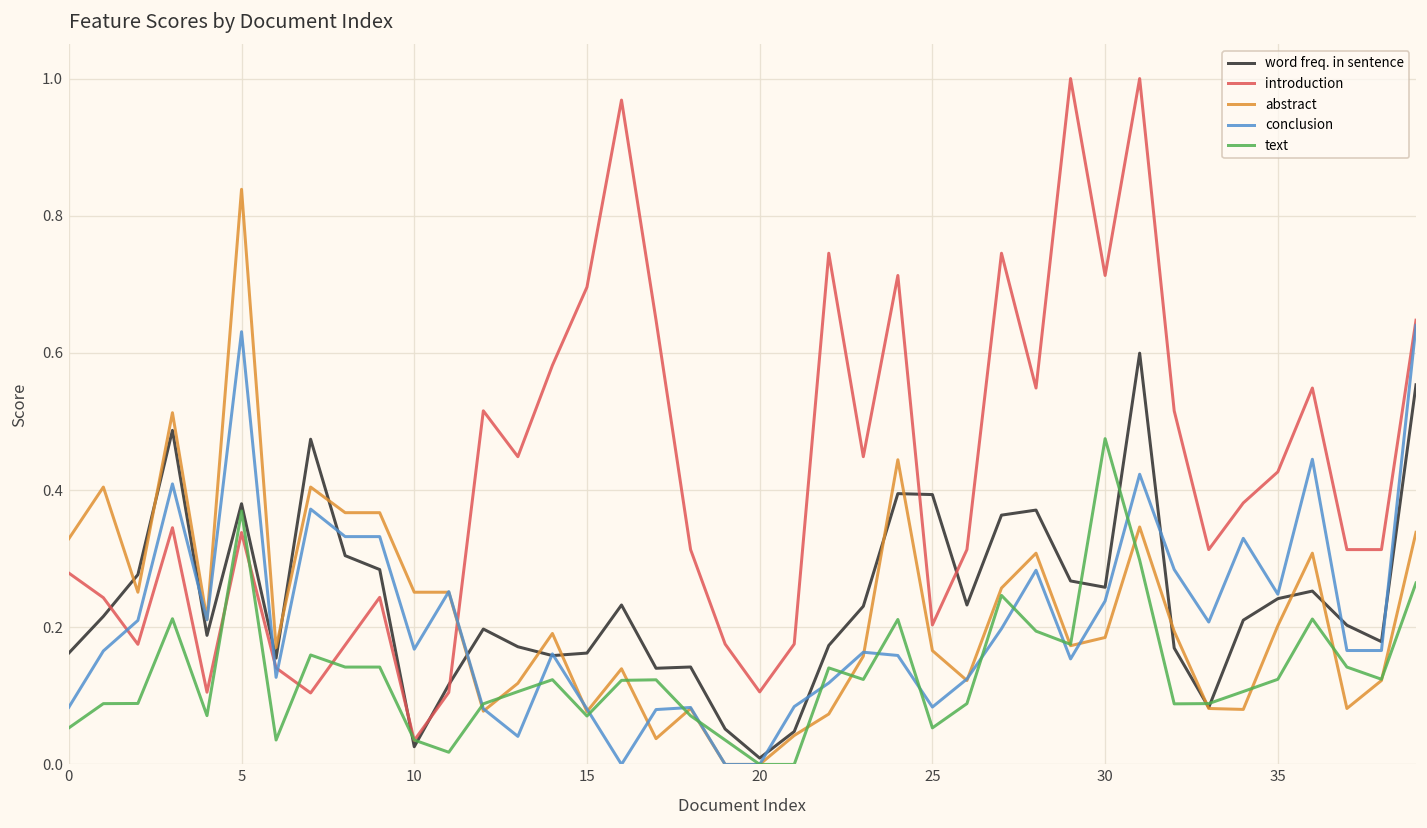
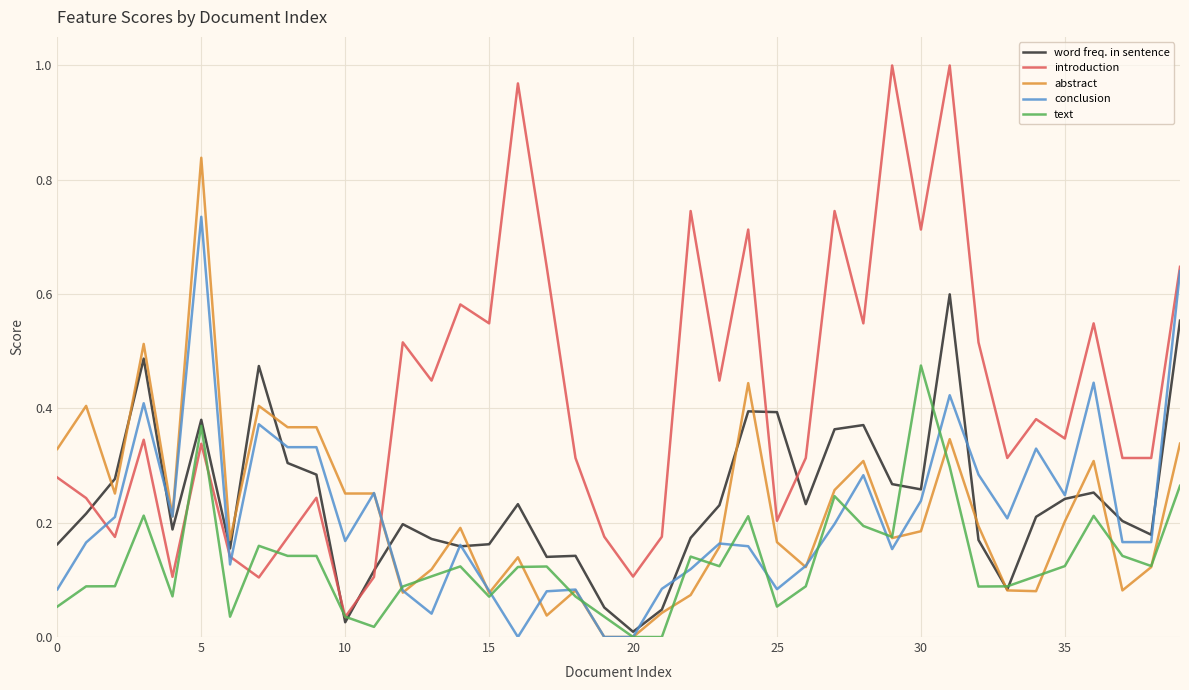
conclusion, 5: 0.63 -> 0.74
introduction, 15: 0.70 -> 0.55
introduction, 35: 0.43 -> 0.35
